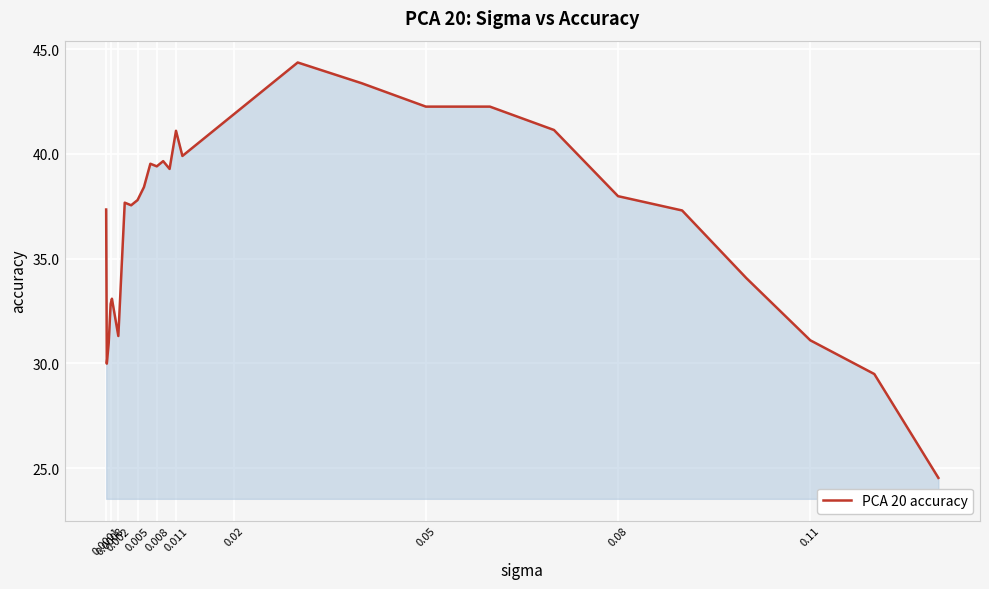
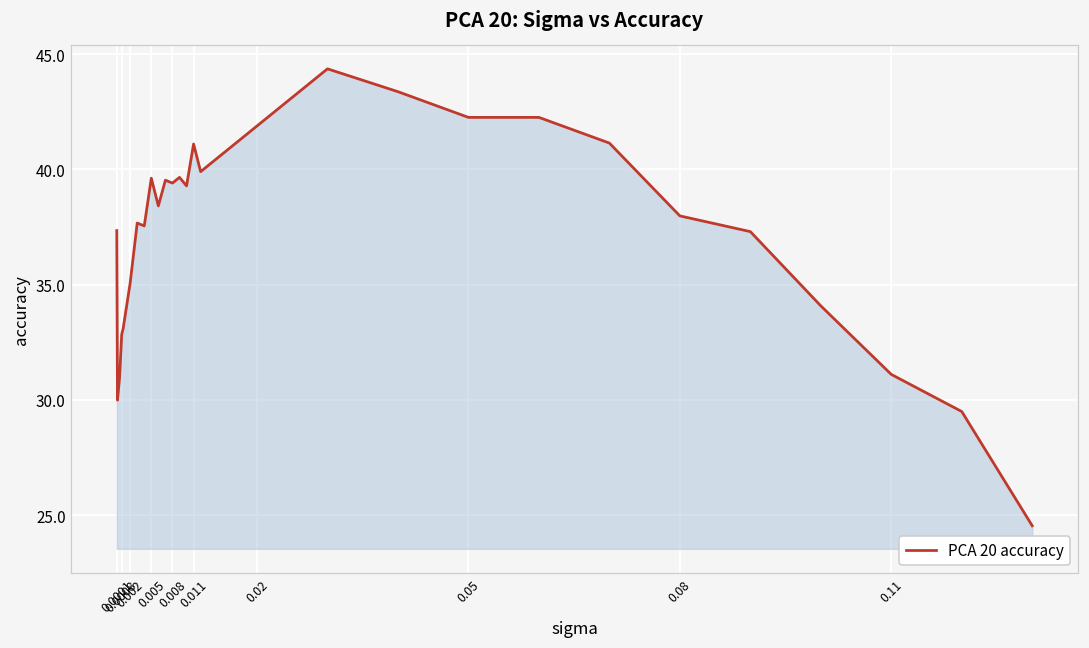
0.002: 31.3 -> 35.1
0.005: 37.8 -> 39.6
